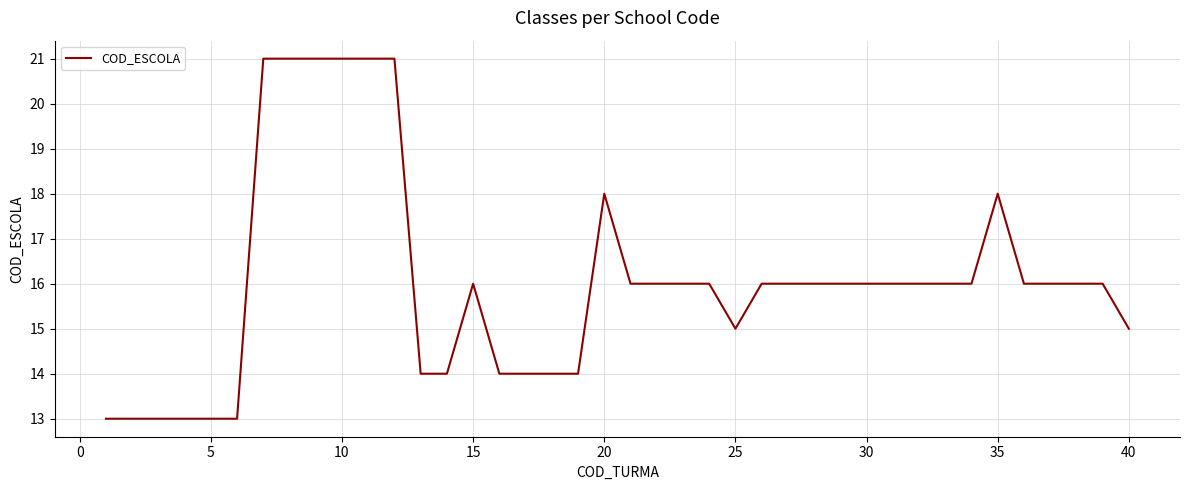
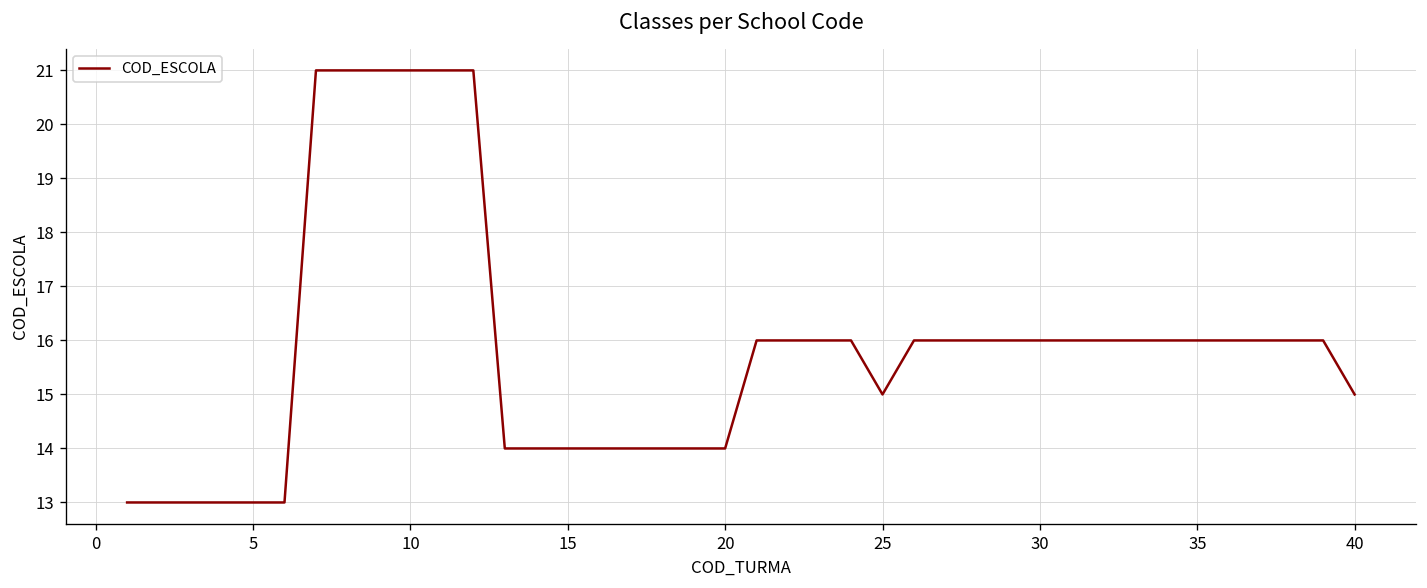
15: 16 -> 14
20: 18 -> 14
35: 18 -> 16
